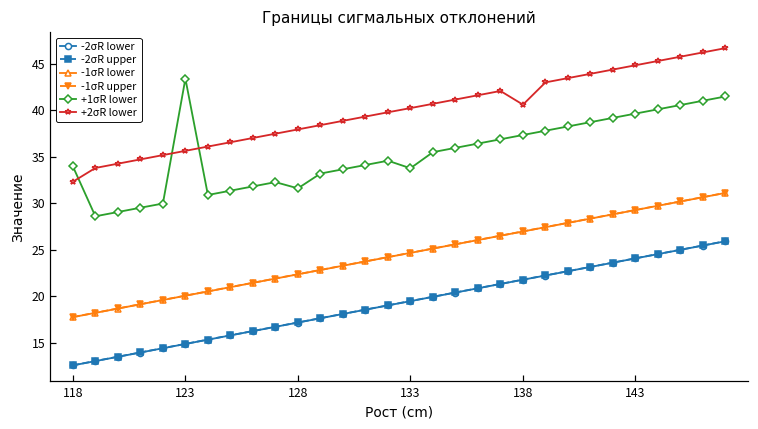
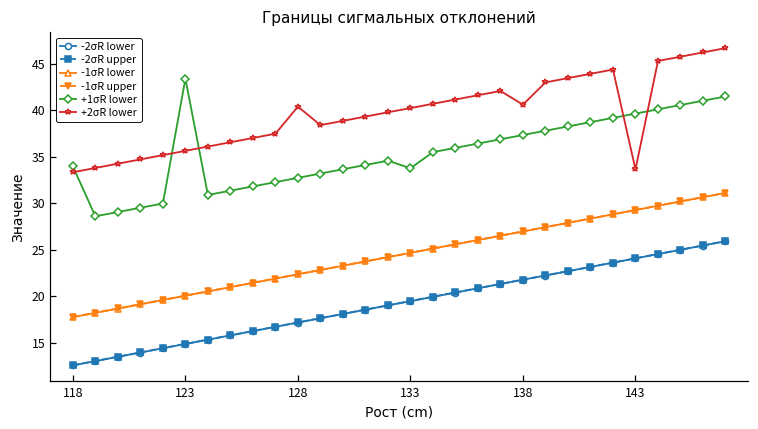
+2σR lower, 118: 32 -> 33
+1σR lower, 128: 32 -> 33
+2σR lower, 128: 38 -> 40
+2σR lower, 143: 45 -> 34
